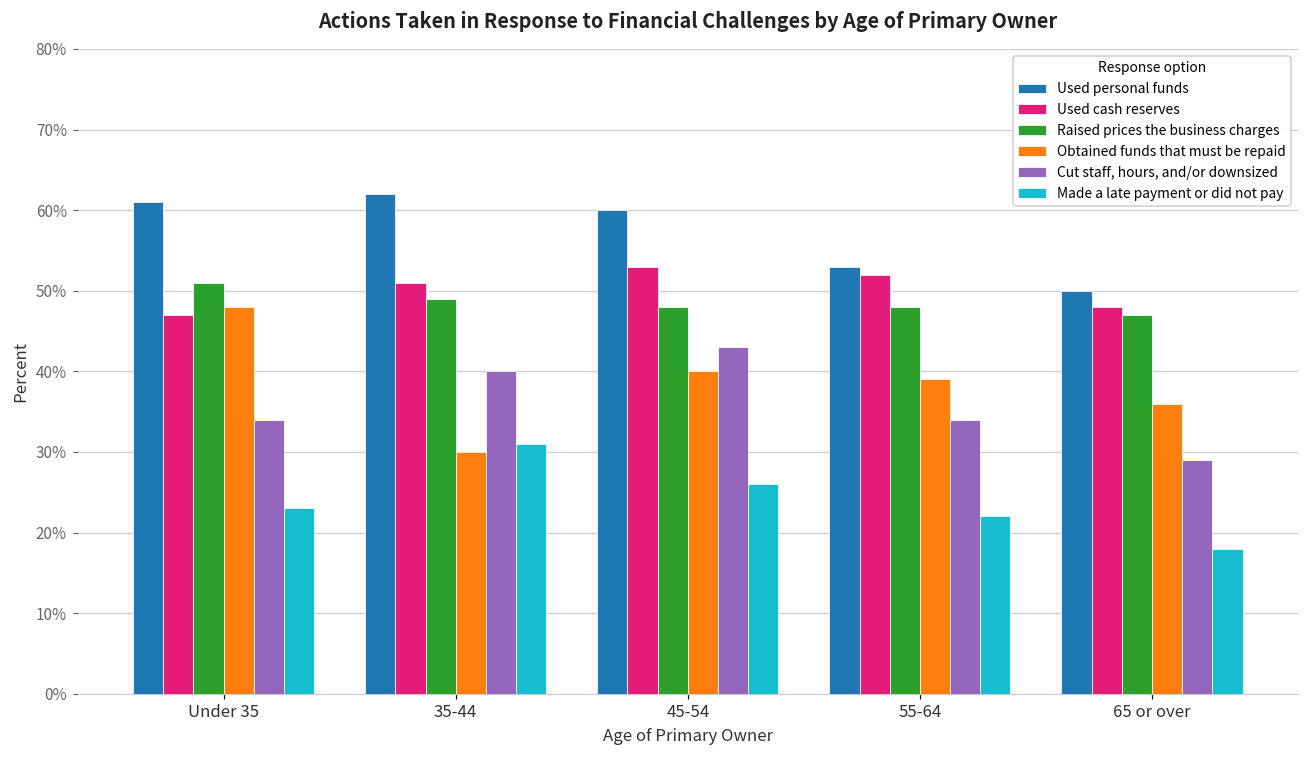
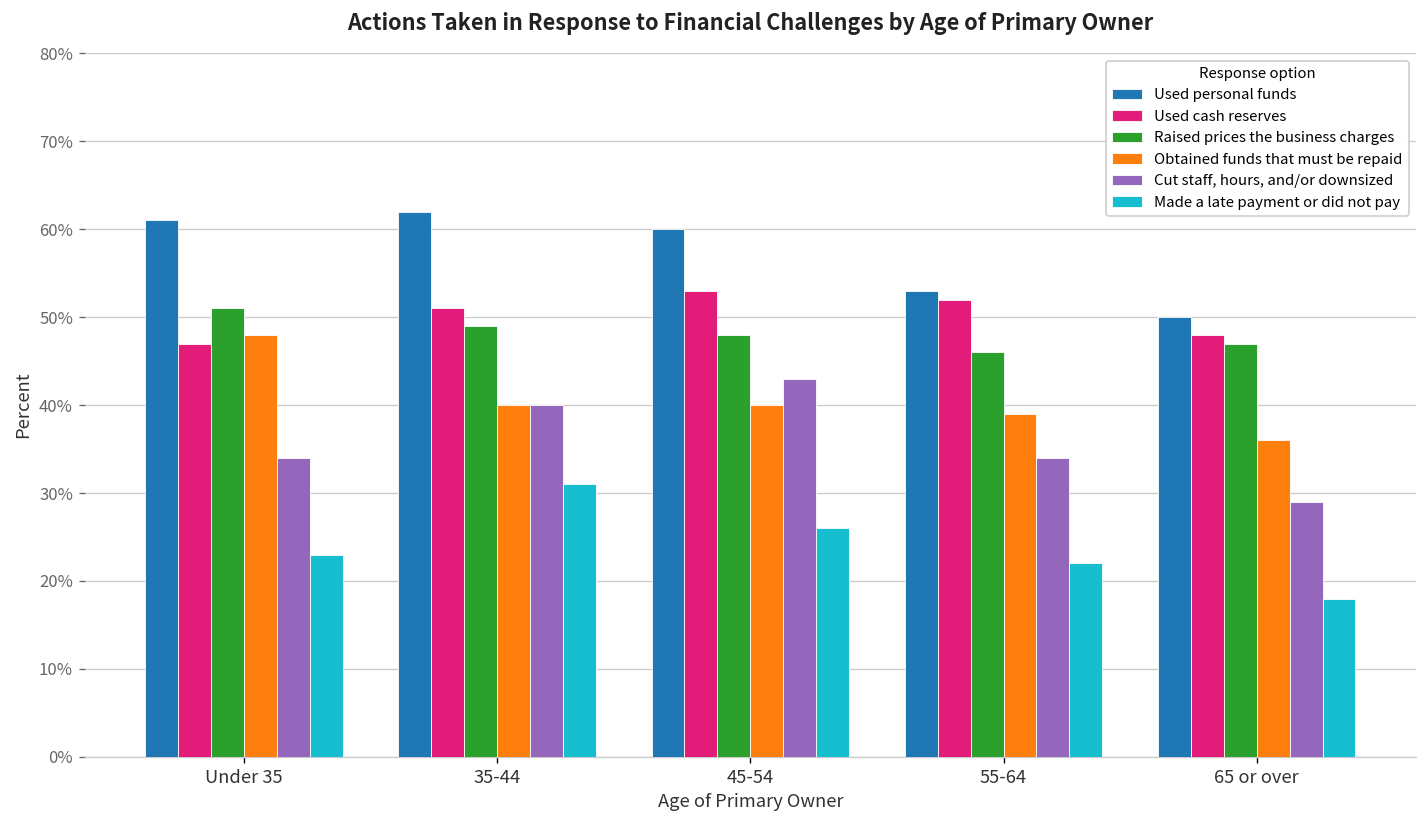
Obtained funds that must be repaid, 35-44: 30% -> 40%
Raised prices the business charges, 55-64: 48% -> 46%
